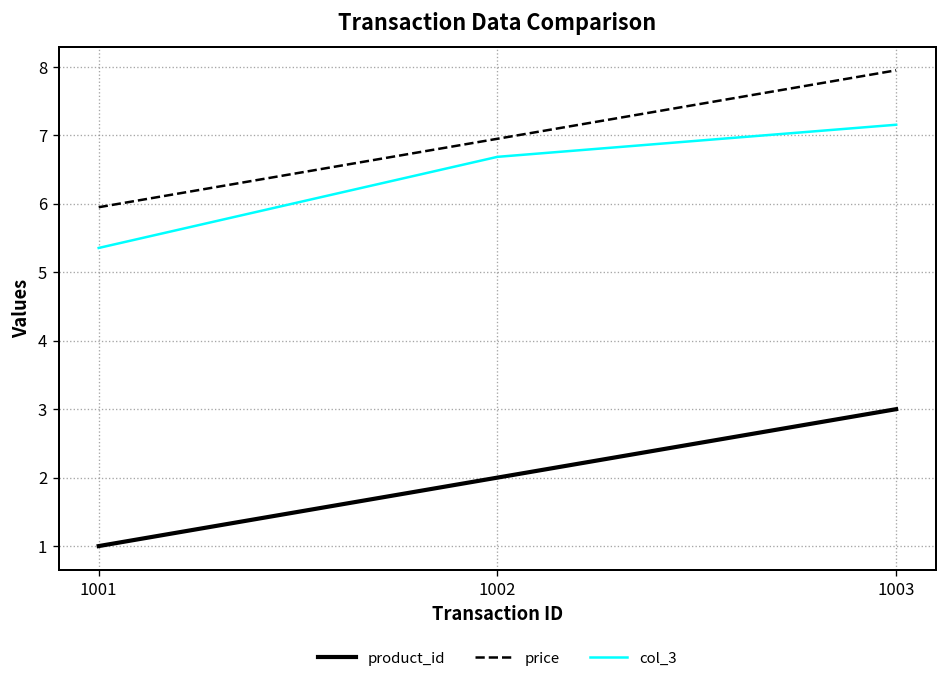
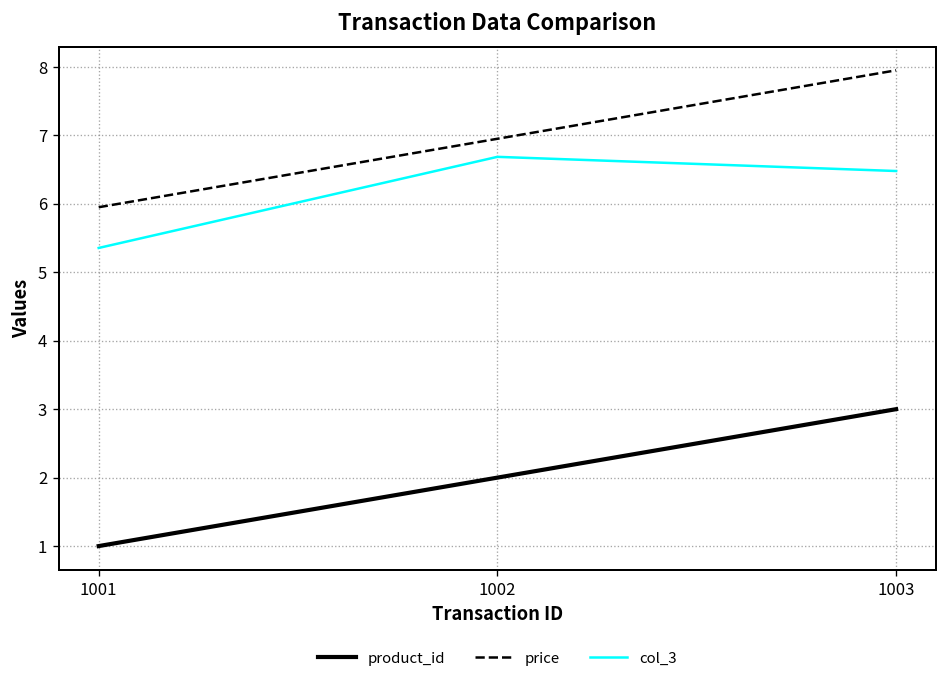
col_3, 1003: 7.2 -> 6.5
